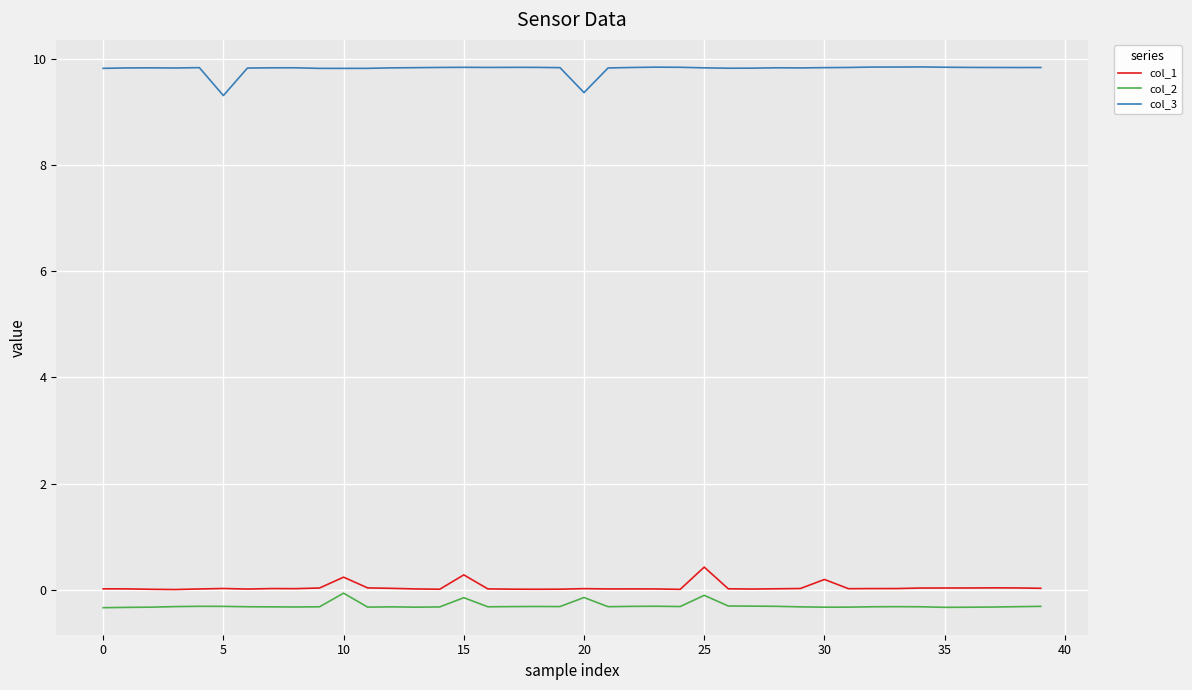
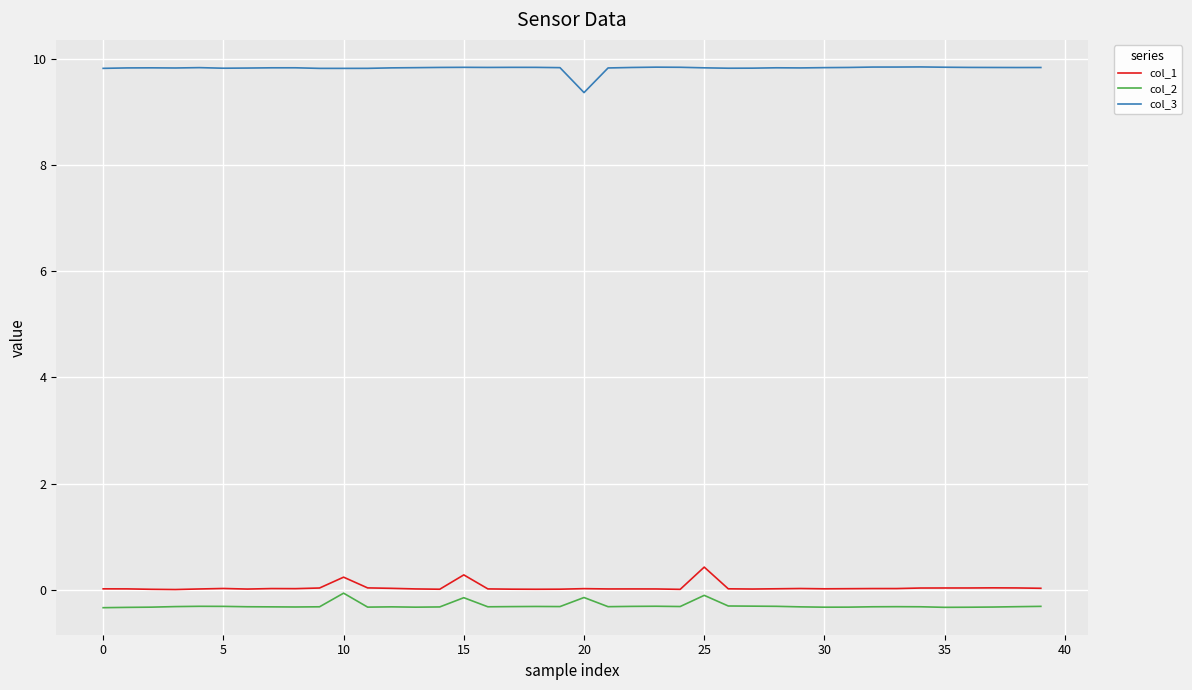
col_3, 5: 9.3 -> 9.8
col_1, 30: 0.2 -> 0.0
